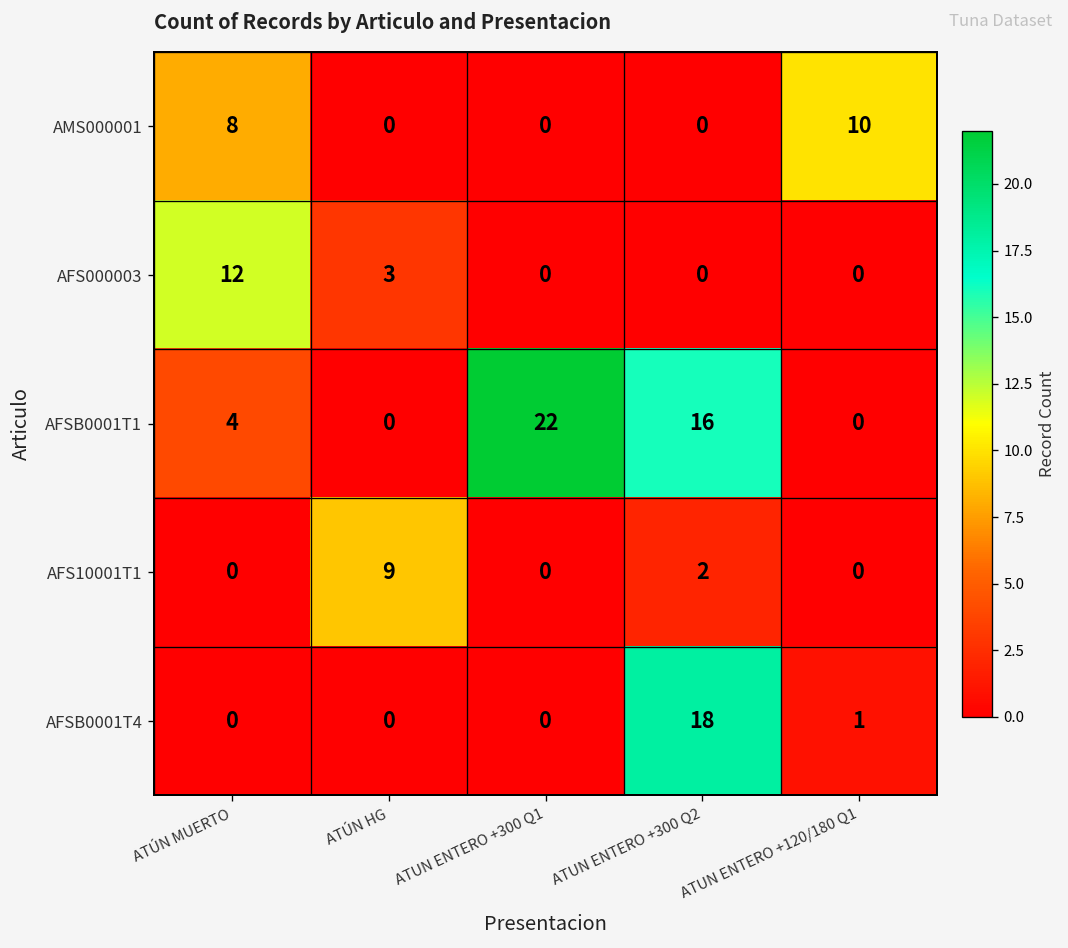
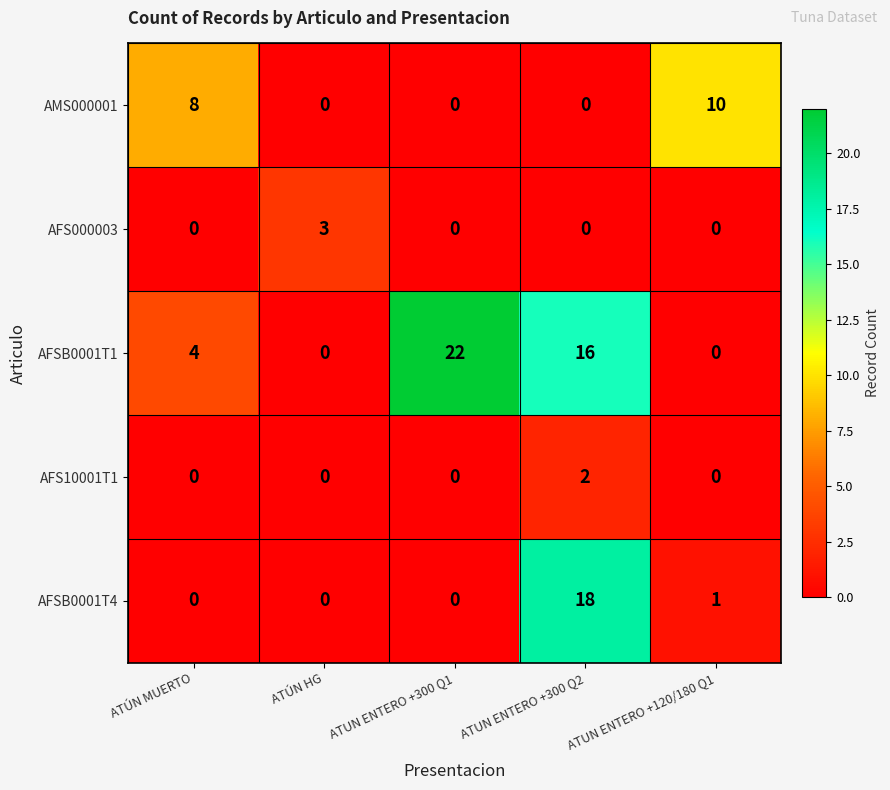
AFS000003, ATÚN MUERTO: 12 -> 0
AFS10001T1, ATÚN HG: 9 -> 0
